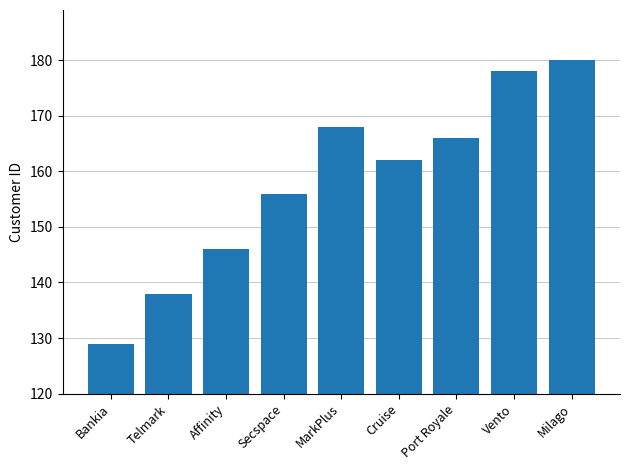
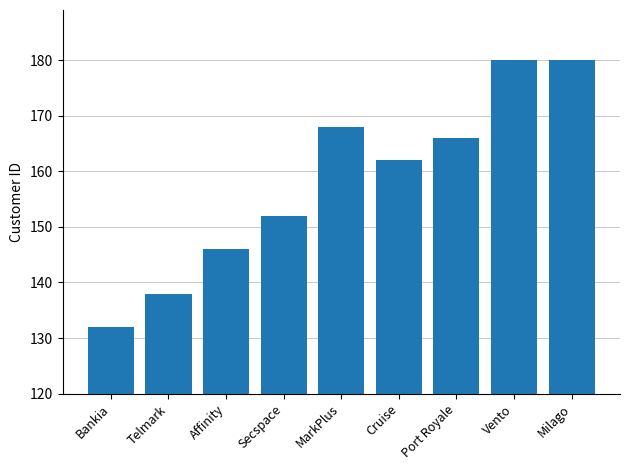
Bankia: 129 -> 132
Secspace: 156 -> 152
Vento: 178 -> 180
